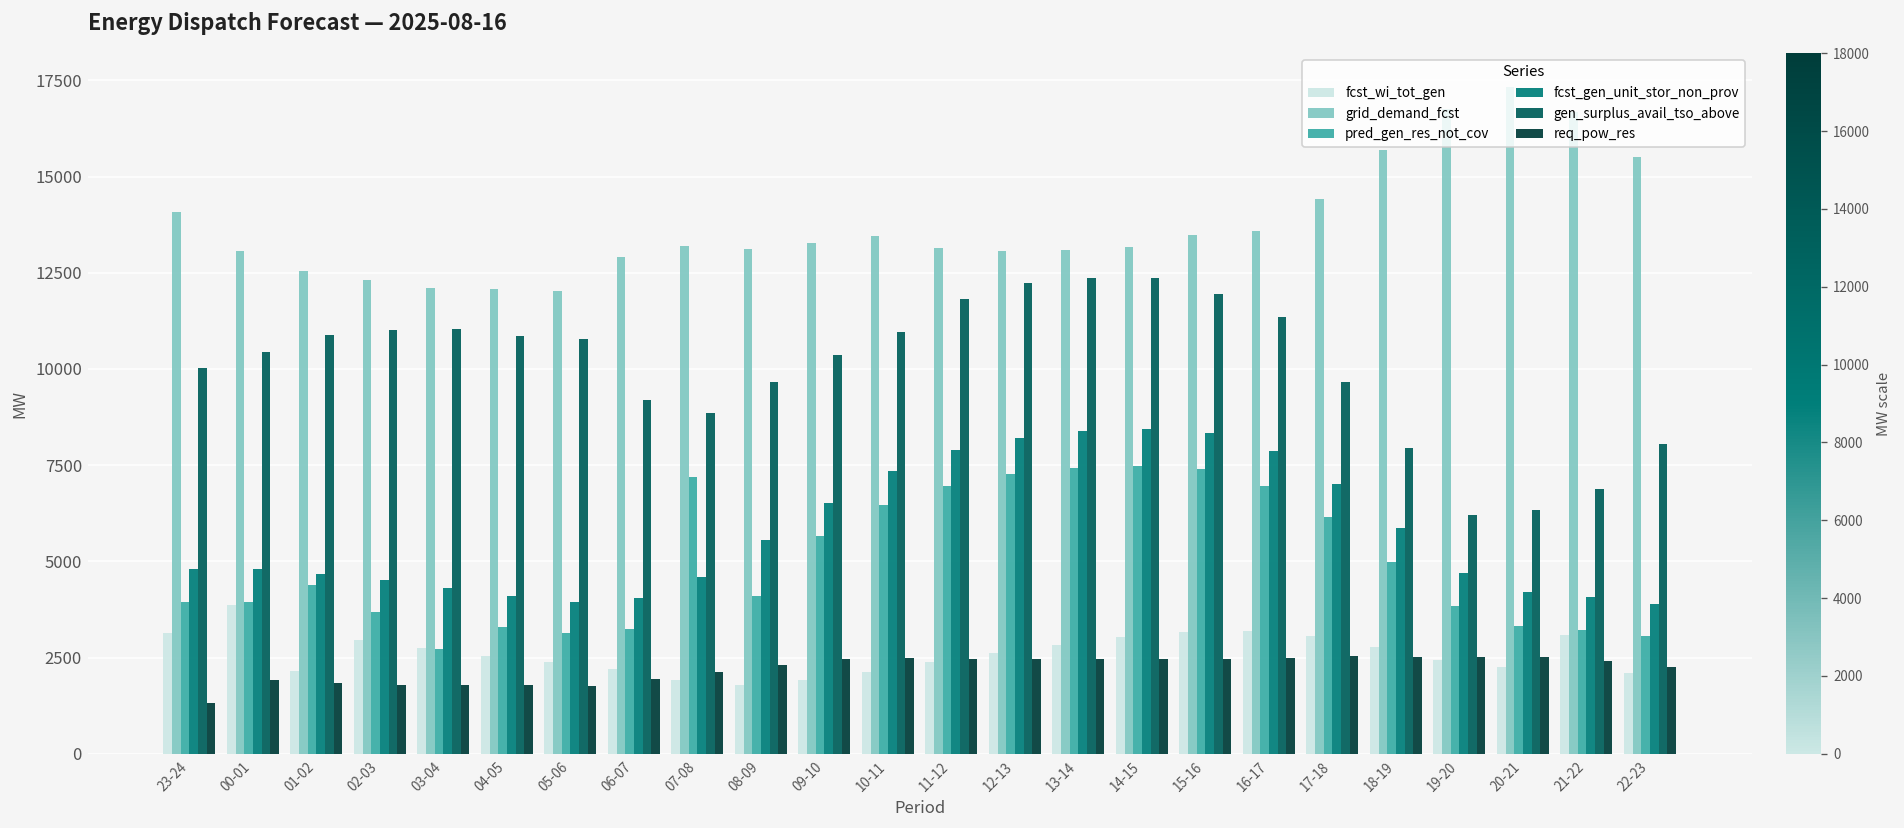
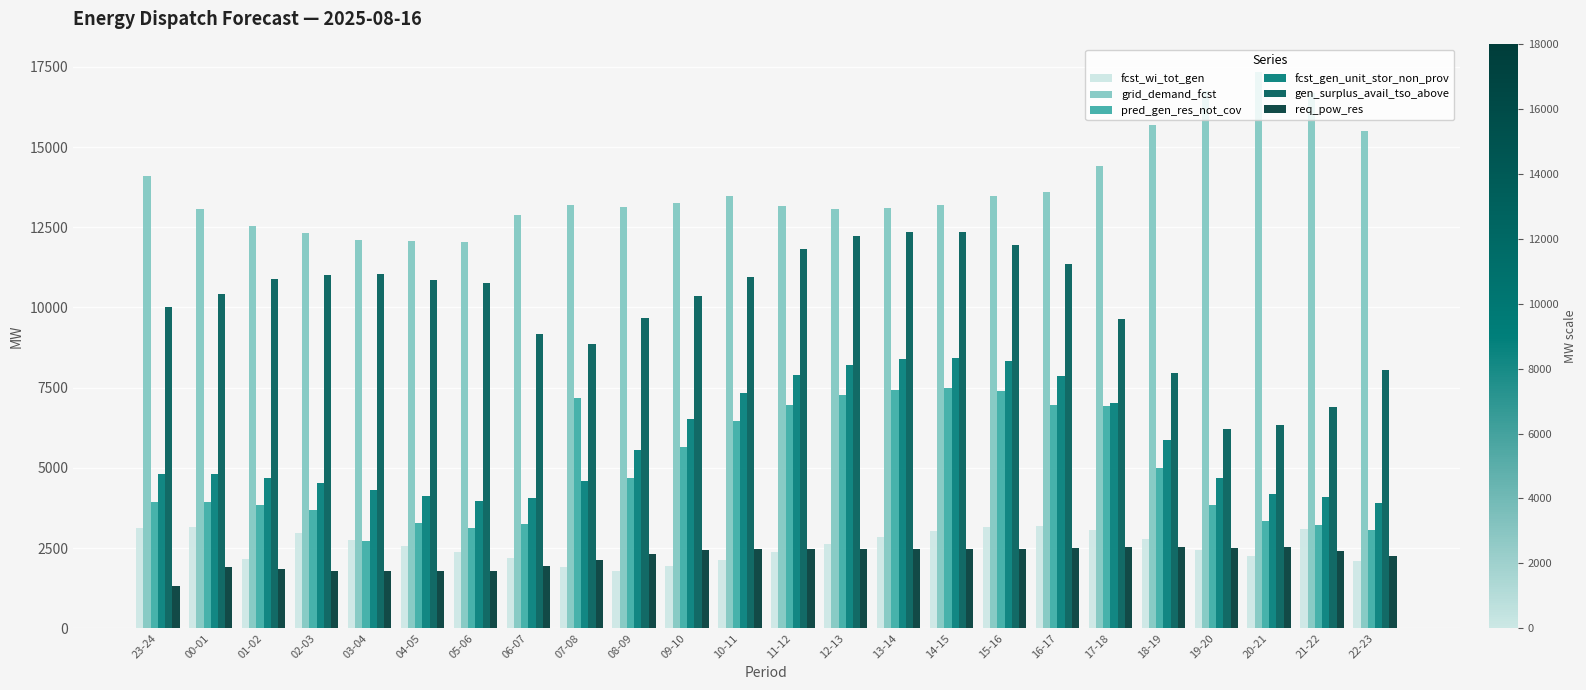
fcst_wi_tot_gen, 00-01: 3900 -> 3200
pred_gen_res_not_cov, 01-02: 4400 -> 3800
pred_gen_res_not_cov, 08-09: 4100 -> 4700
pred_gen_res_not_cov, 17-18: 6200 -> 6900
